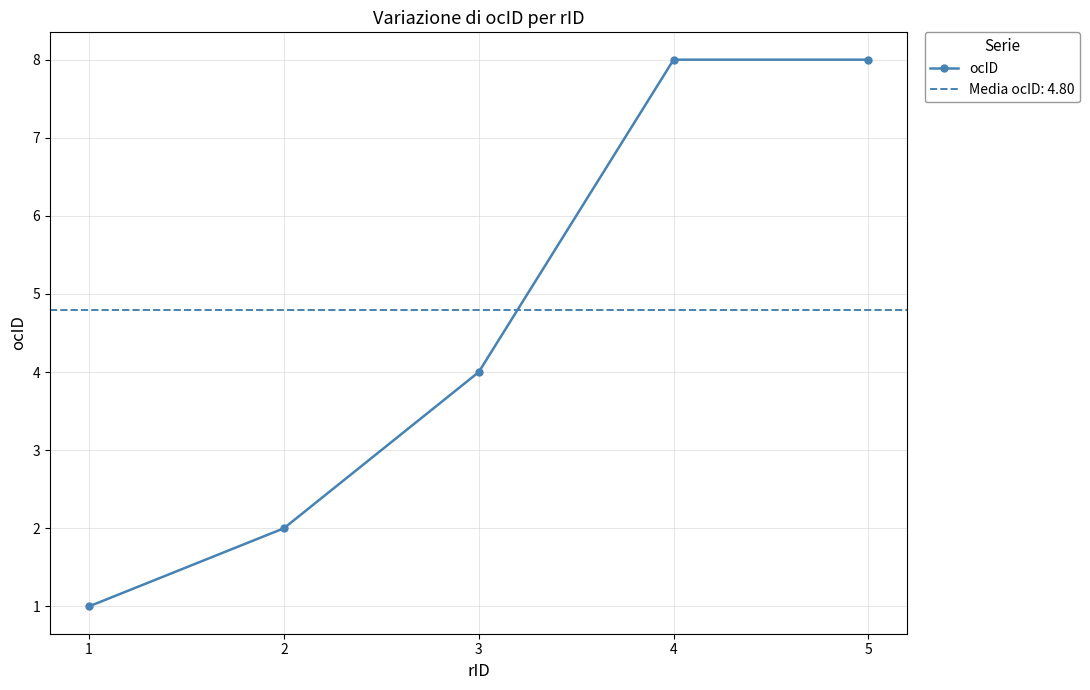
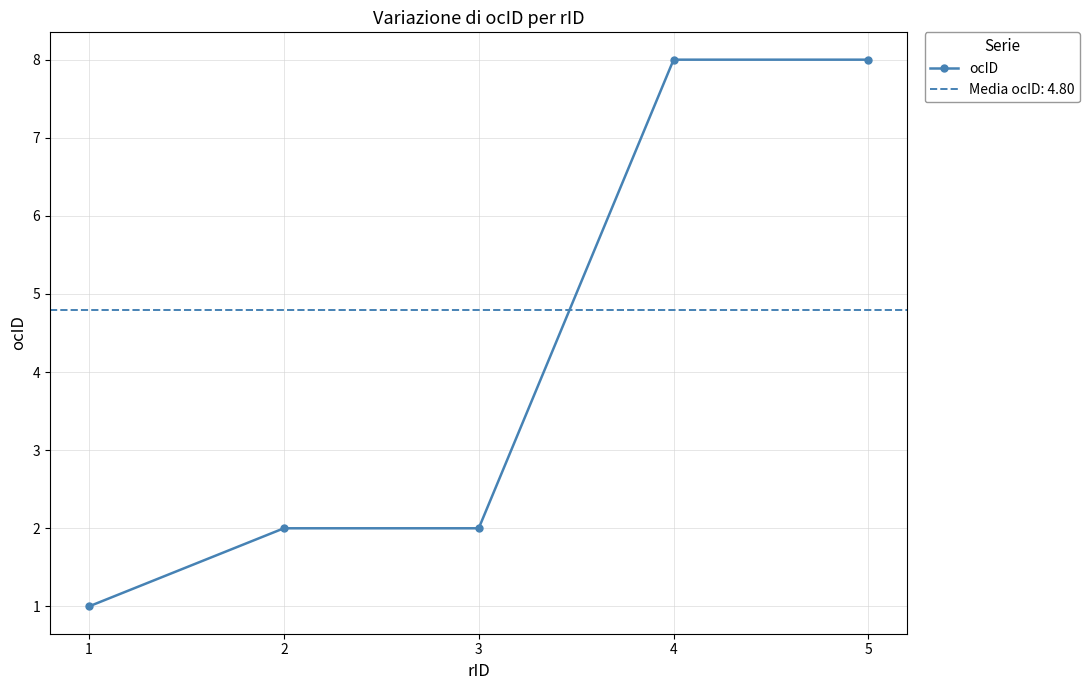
3: 4 -> 2
